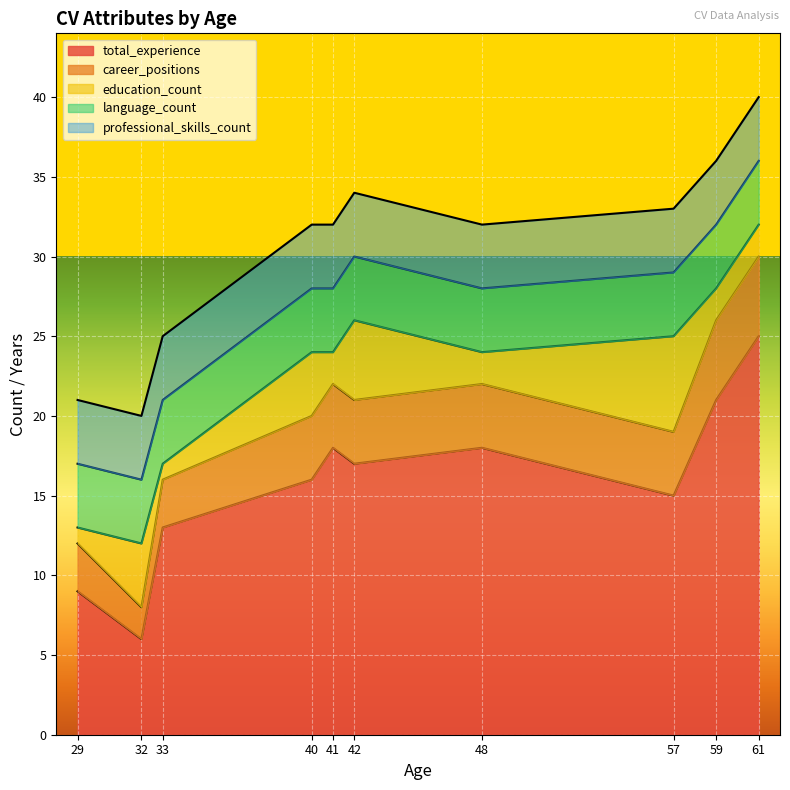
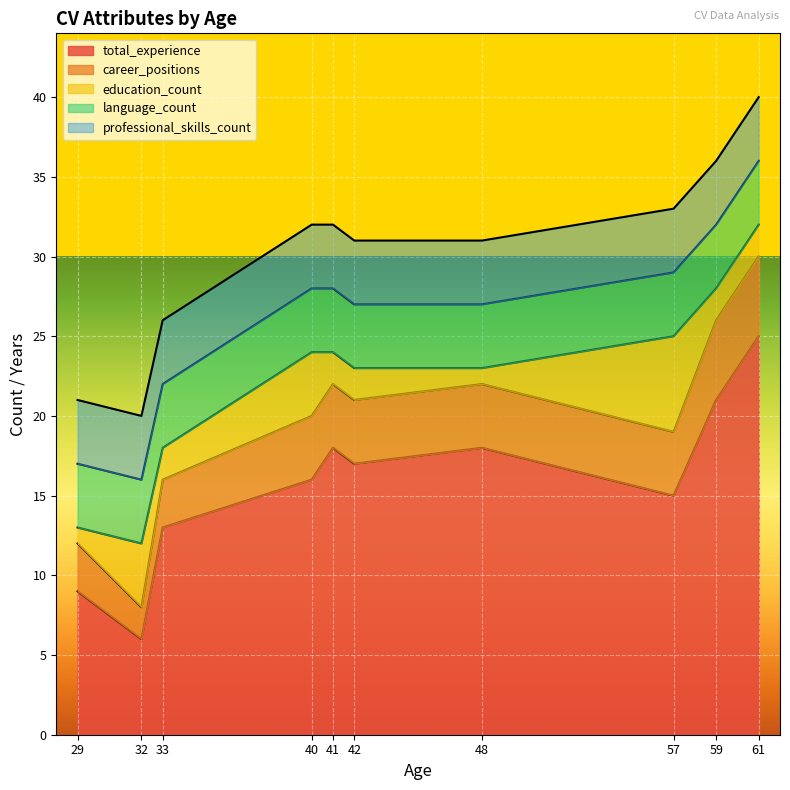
education_count, 33: 1 -> 2
education_count, 42: 5 -> 2
education_count, 48: 2 -> 1
